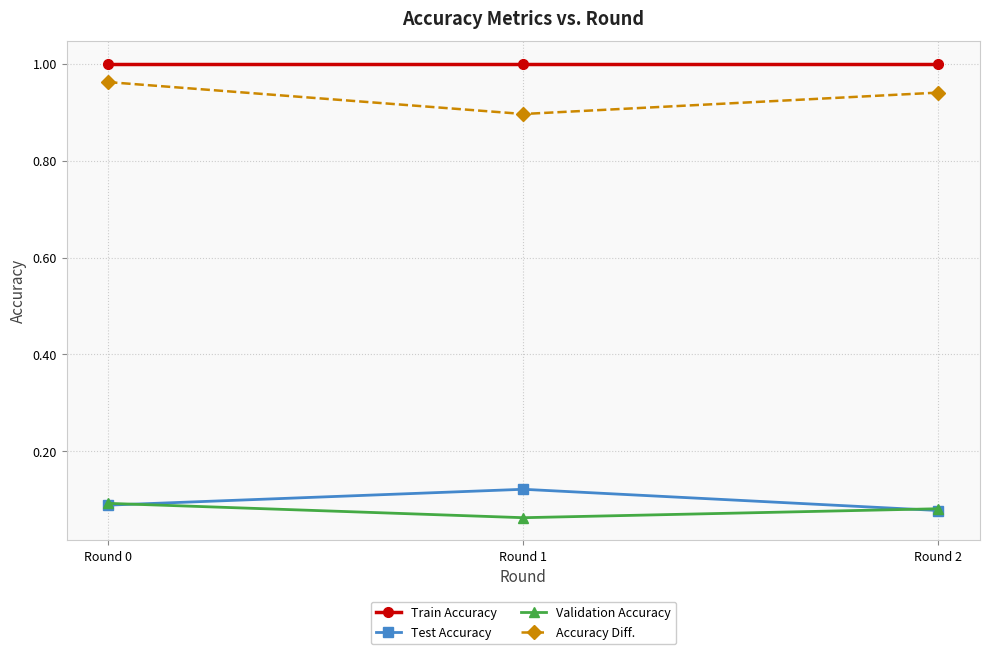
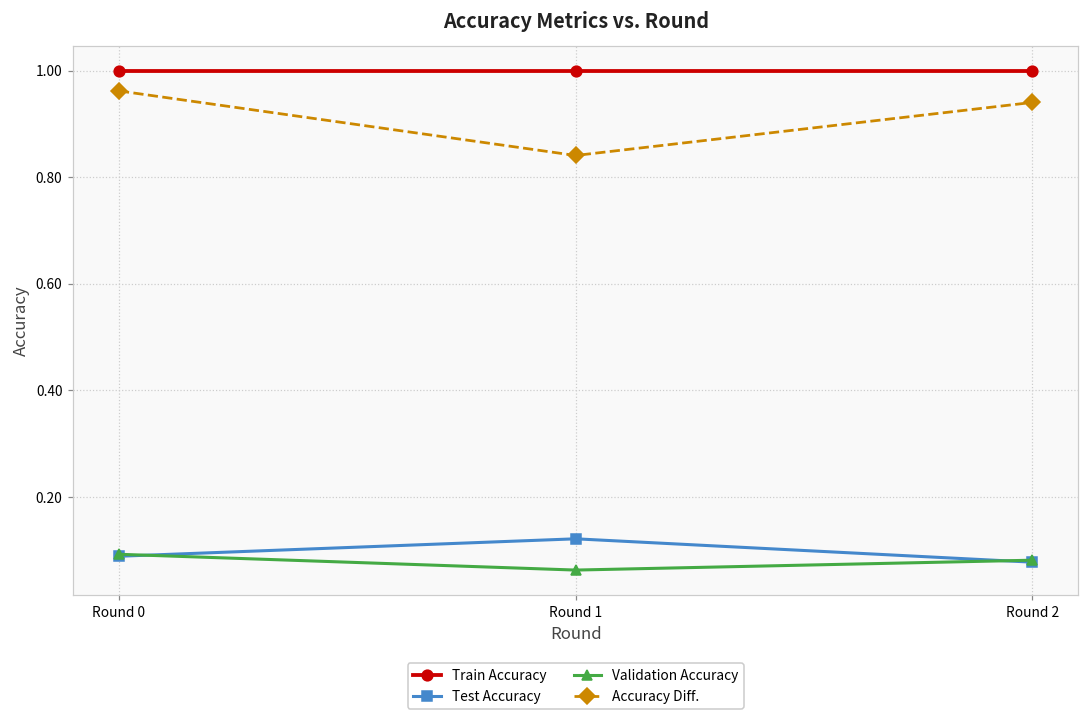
Accuracy Diff., Round 1: 0.90 -> 0.84
